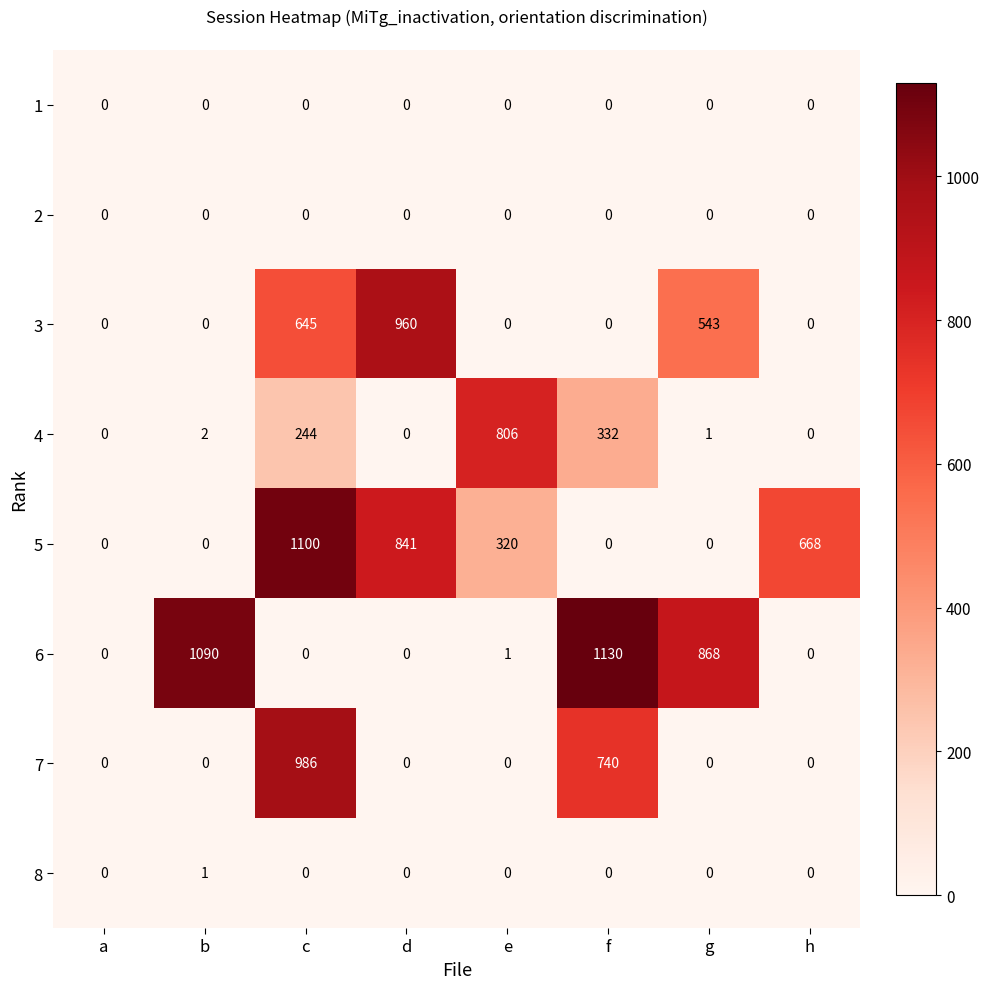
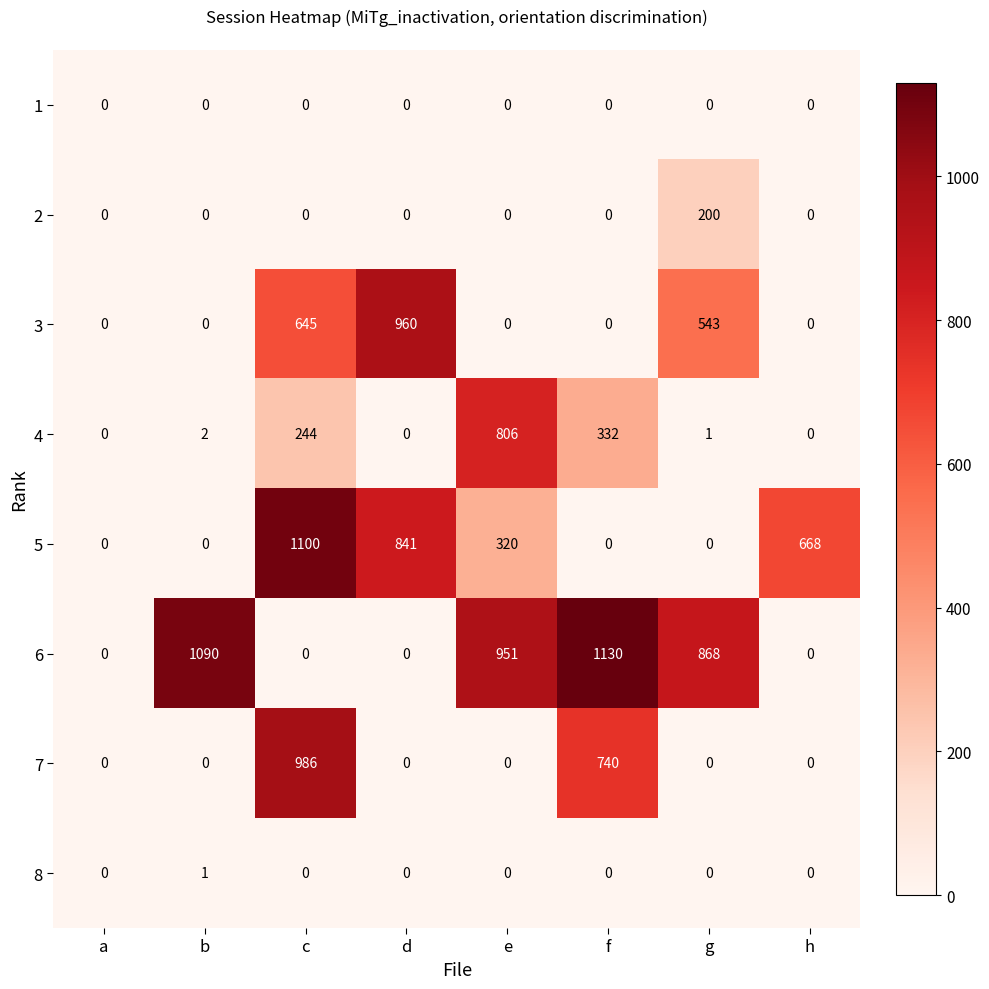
2, g: 0 -> 200
6, e: 1 -> 951
